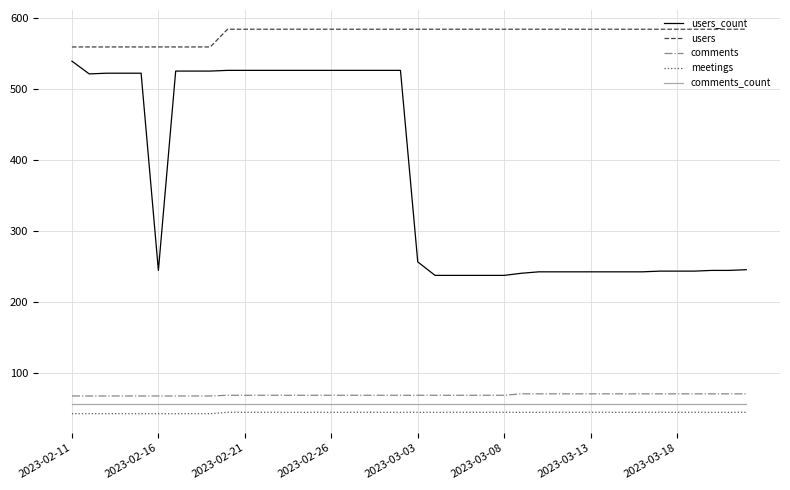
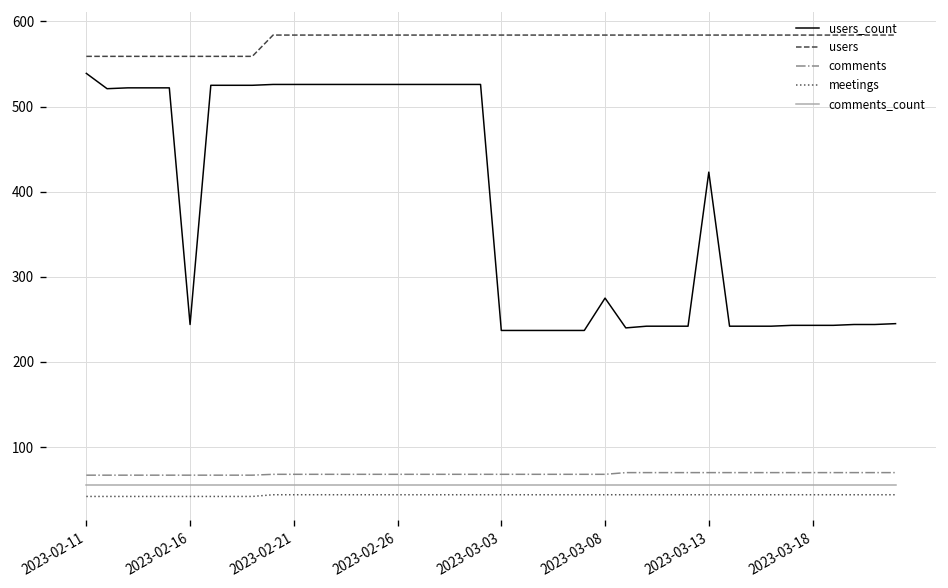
users_count, 2023-03-03: 260 -> 240
users_count, 2023-03-08: 240 -> 280
users_count, 2023-03-13: 240 -> 420
